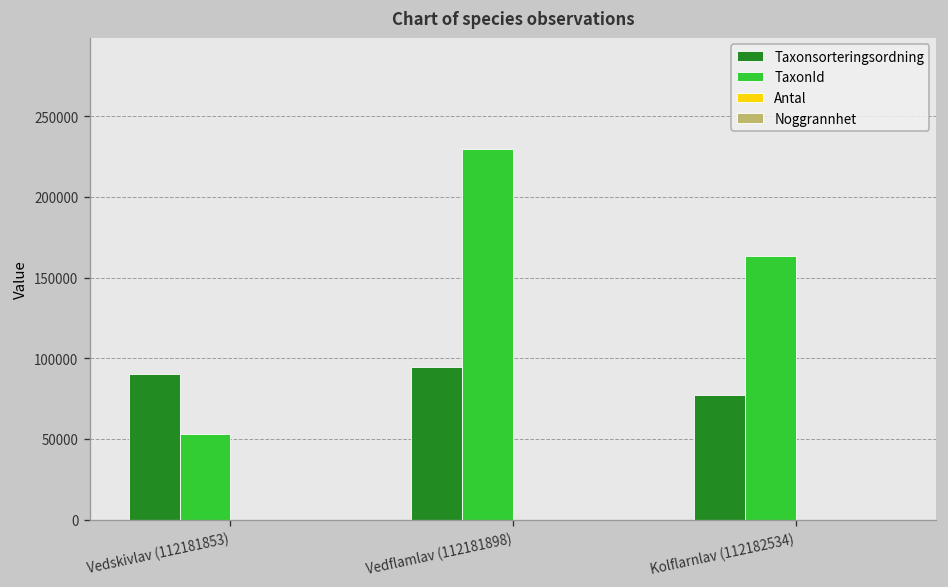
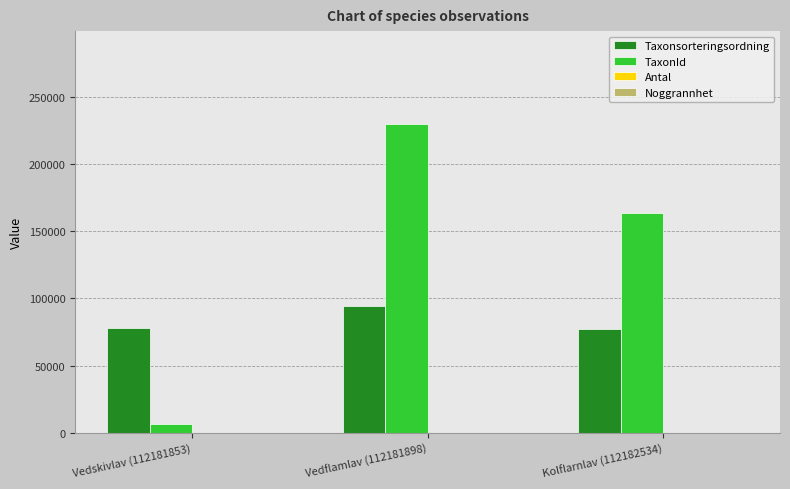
Taxonsorteringsordning, Vedskivlav (112181853): 90000 -> 78000
TaxonId, Vedskivlav (112181853): 53000 -> 6000
